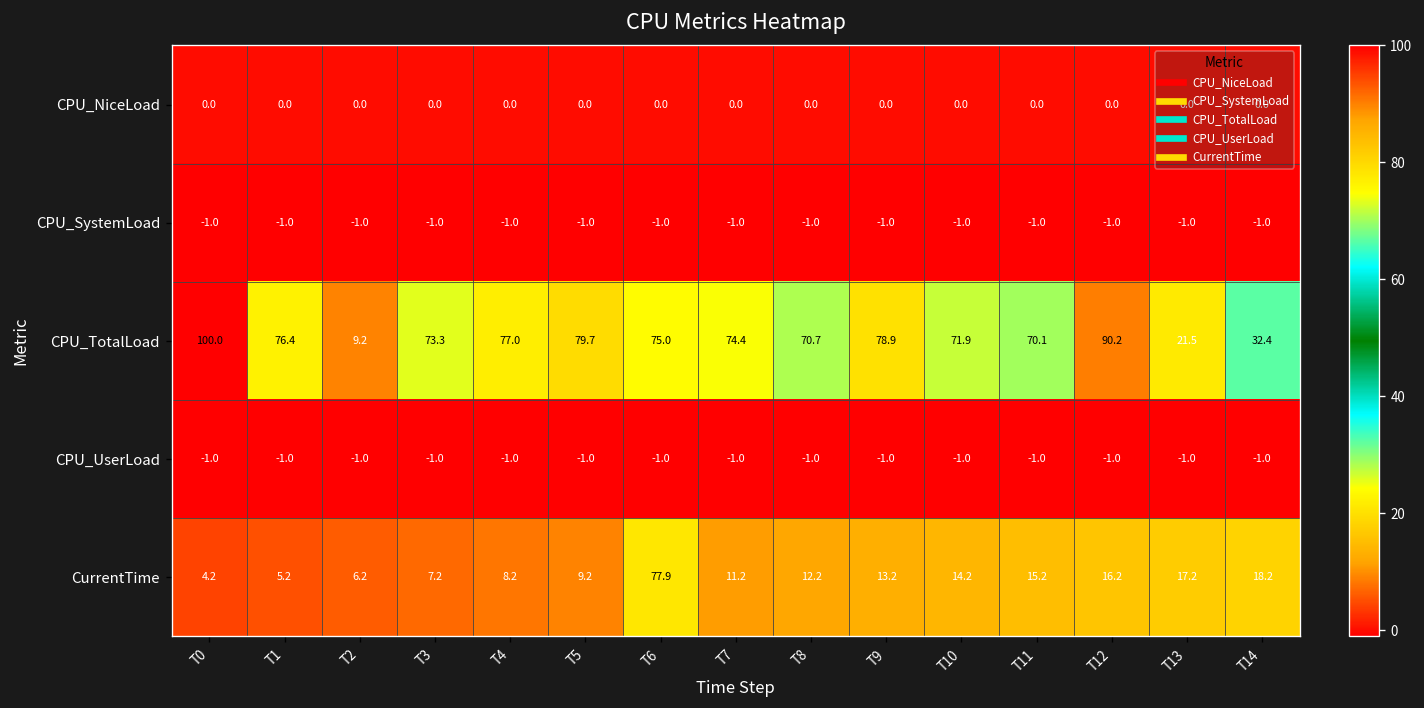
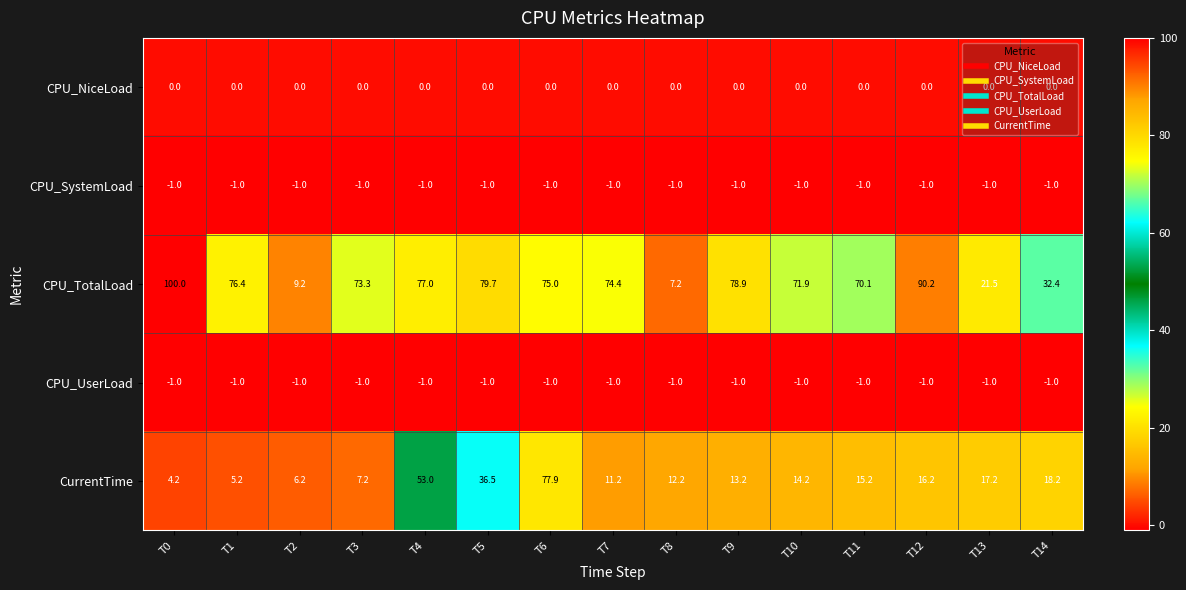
CPU_TotalLoad, T8: 70.7 -> 7.2
CurrentTime, T4: 8.2 -> 53.0
CurrentTime, T5: 9.2 -> 36.5
